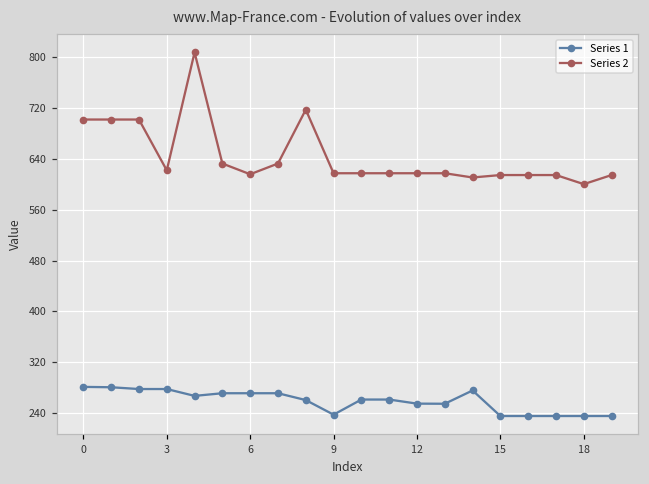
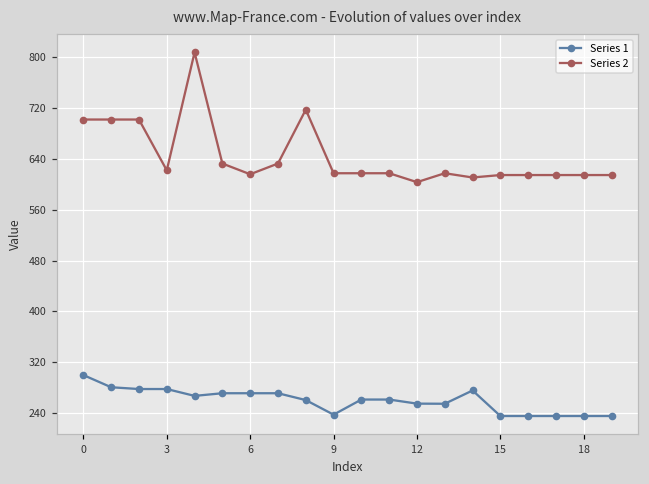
Series 1, 0: 280 -> 300
Series 2, 12: 620 -> 600
Series 2, 18: 600 -> 610
